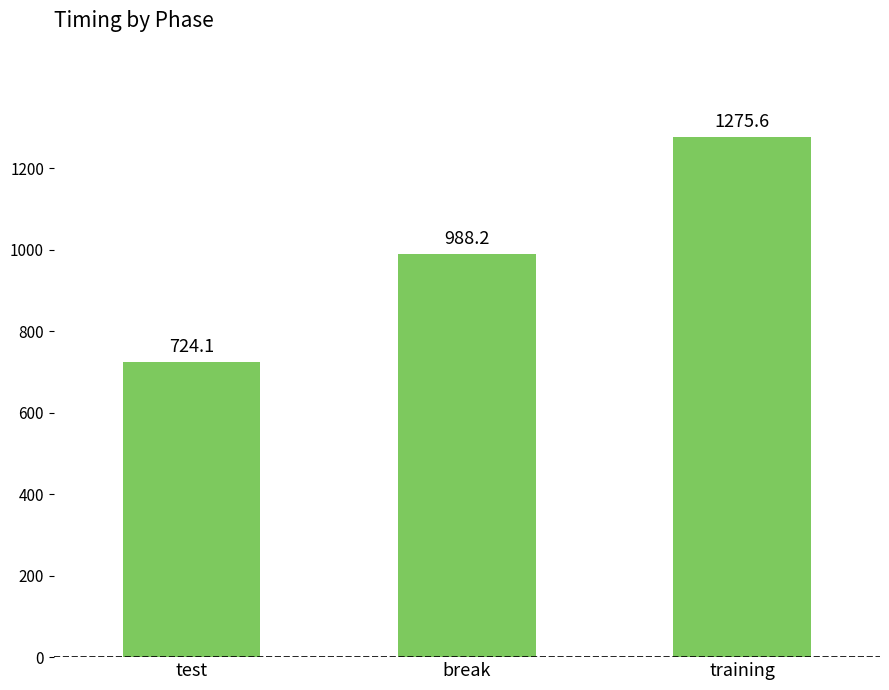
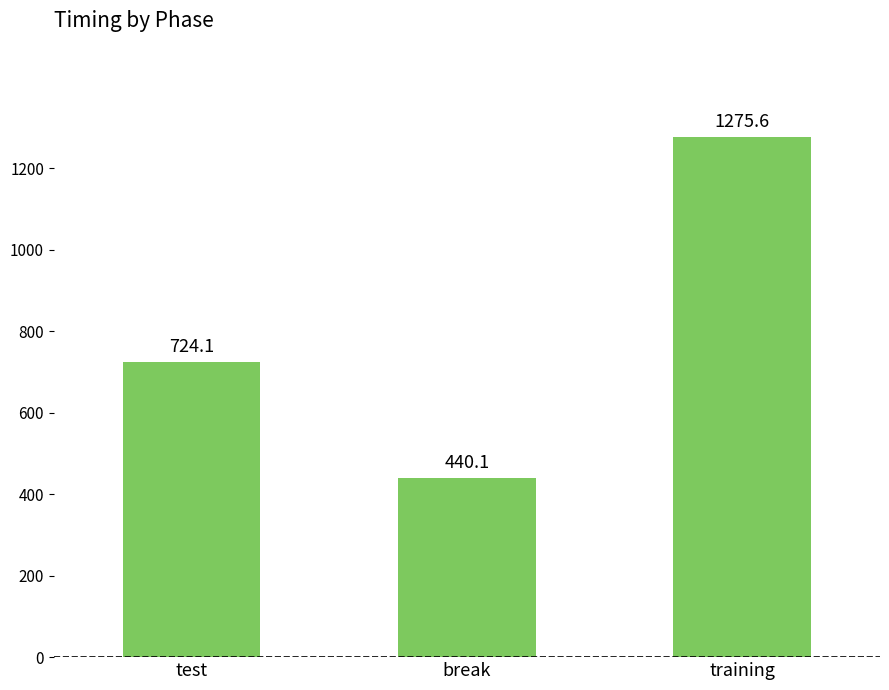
break: 988.2 -> 440.1
